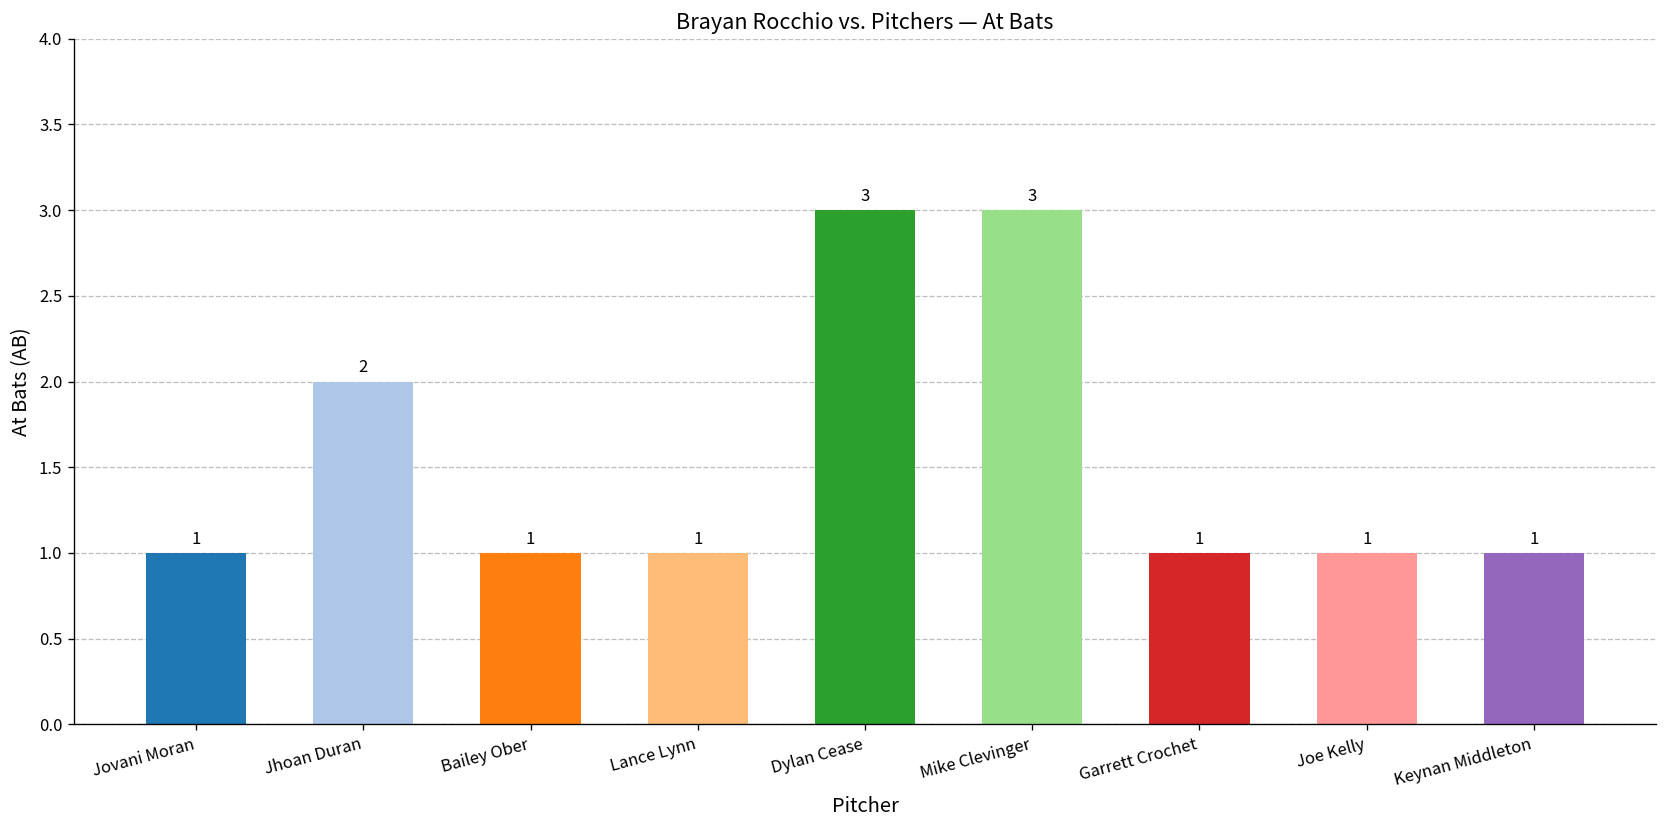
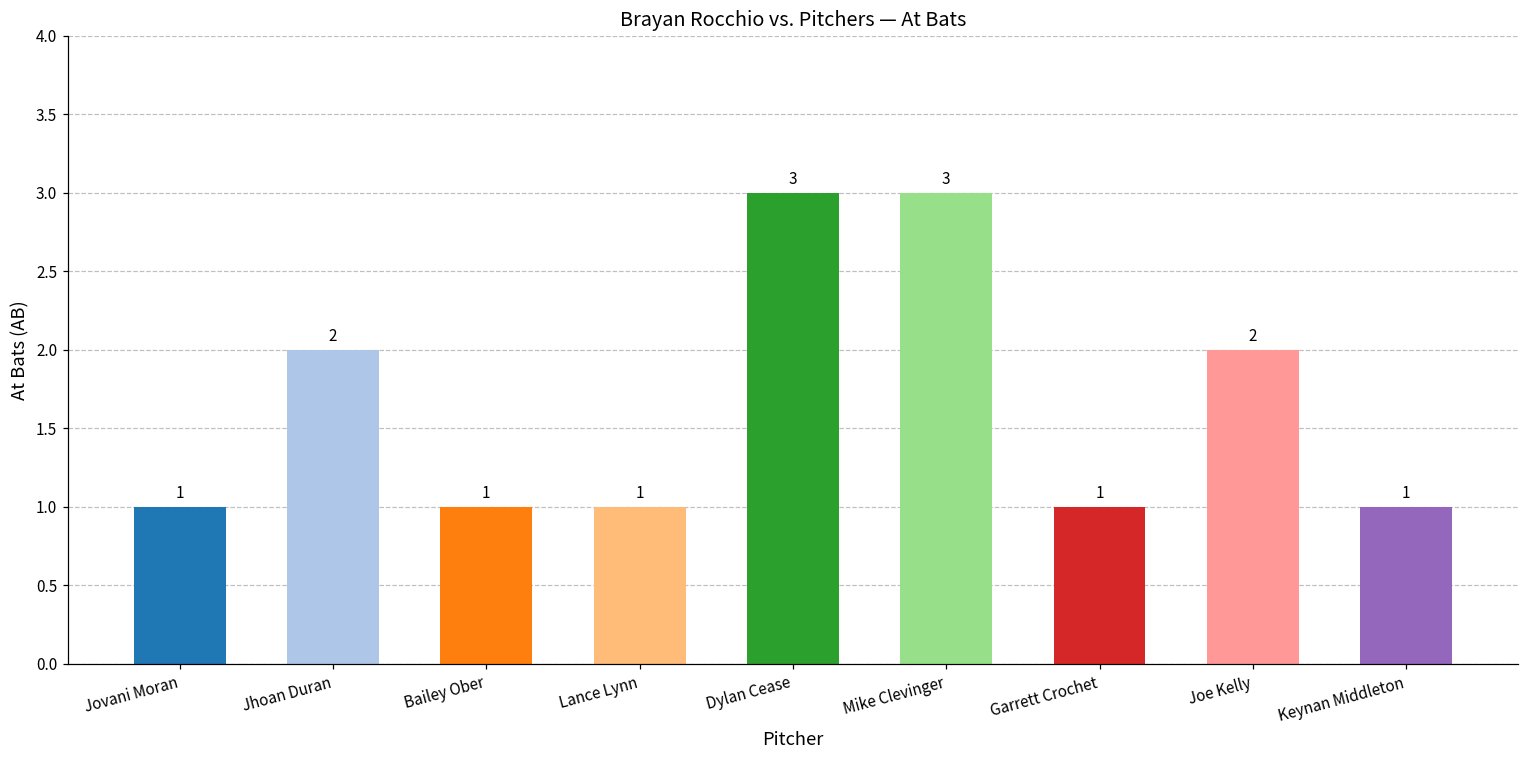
Joe Kelly: 1 -> 2
